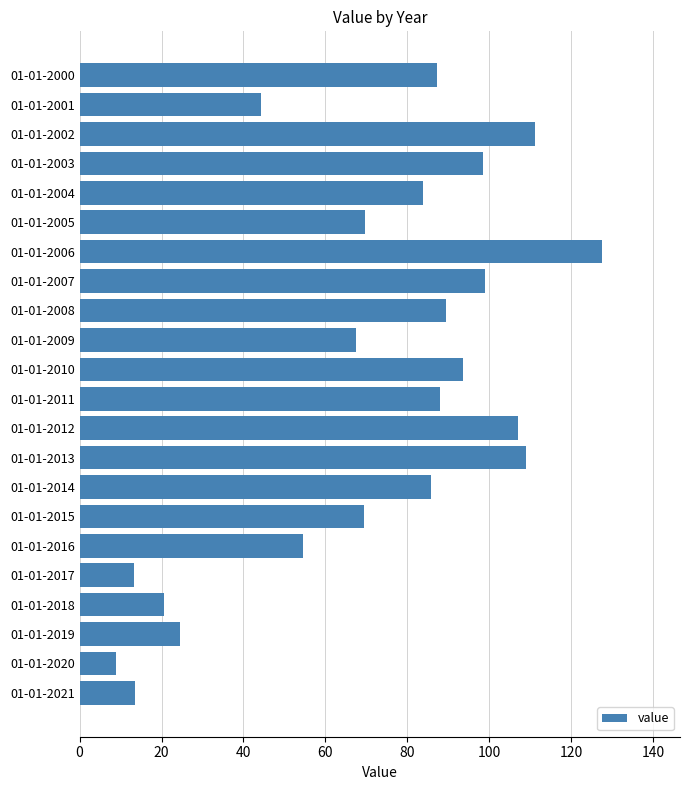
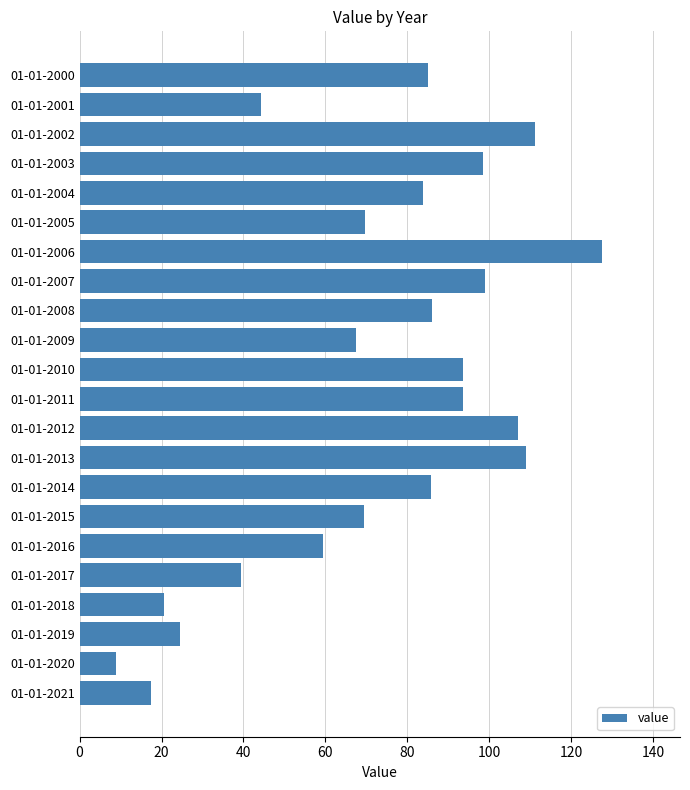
01-01-2000: 87 -> 85
01-01-2008: 90 -> 86
01-01-2011: 88 -> 94
01-01-2016: 54 -> 60
01-01-2017: 13 -> 40
01-01-2021: 14 -> 17
